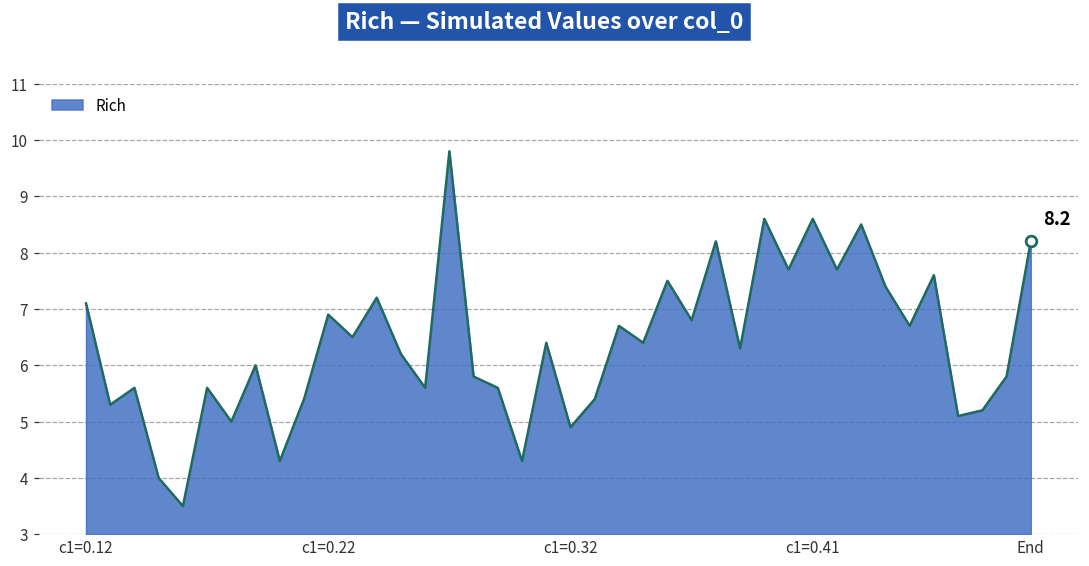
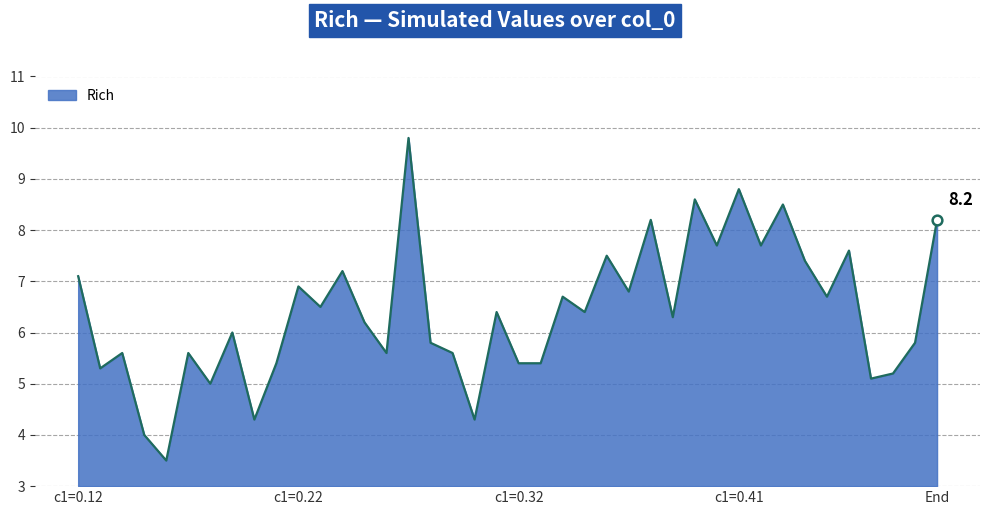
Rich, c1=0.32: 4.9 -> 5.4
Rich, c1=0.41: 8.6 -> 8.8
